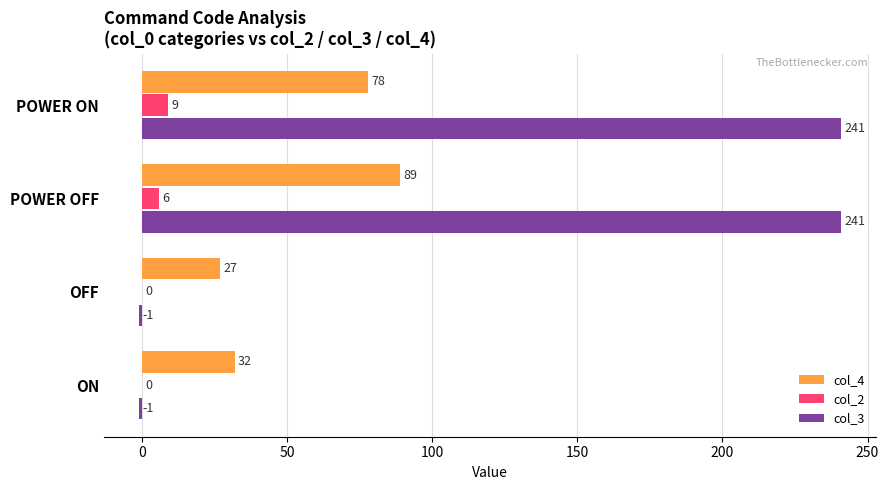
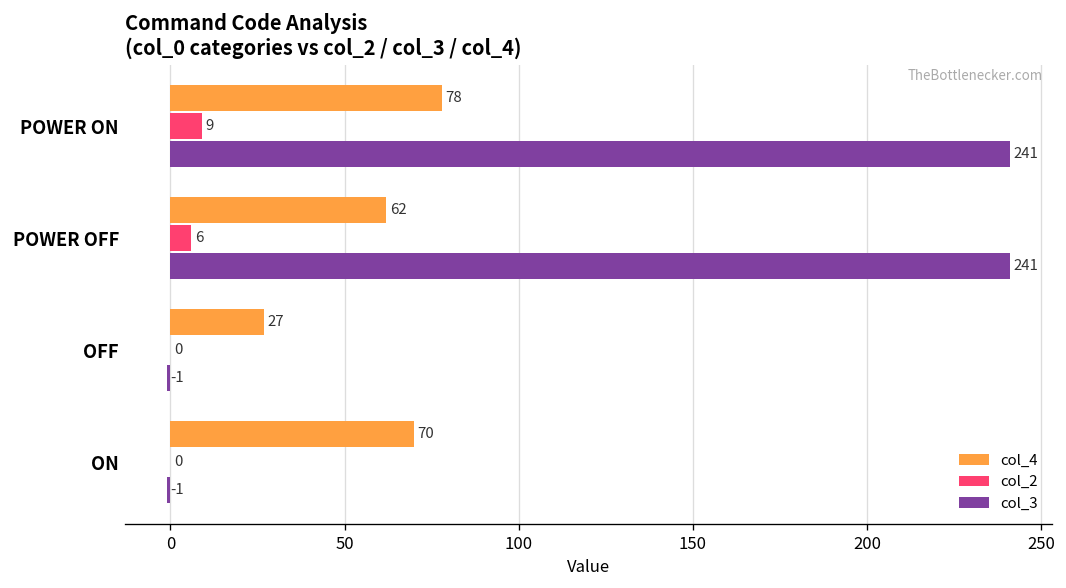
col_4, POWER OFF: 89 -> 62
col_4, ON: 32 -> 70
